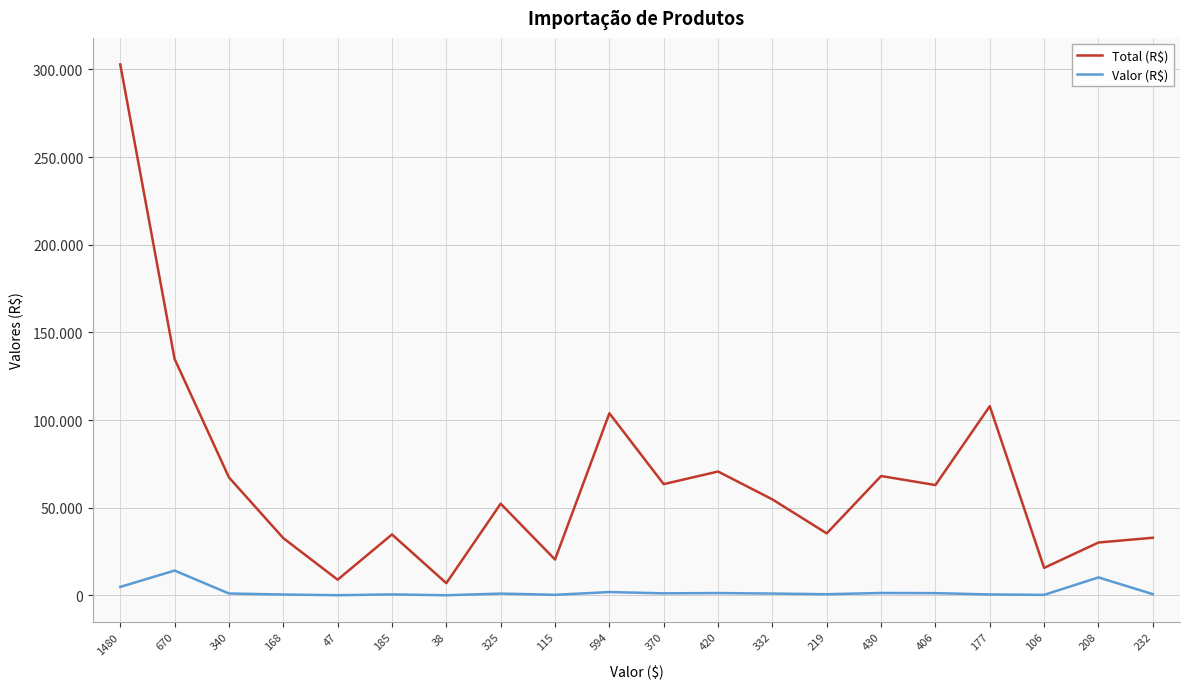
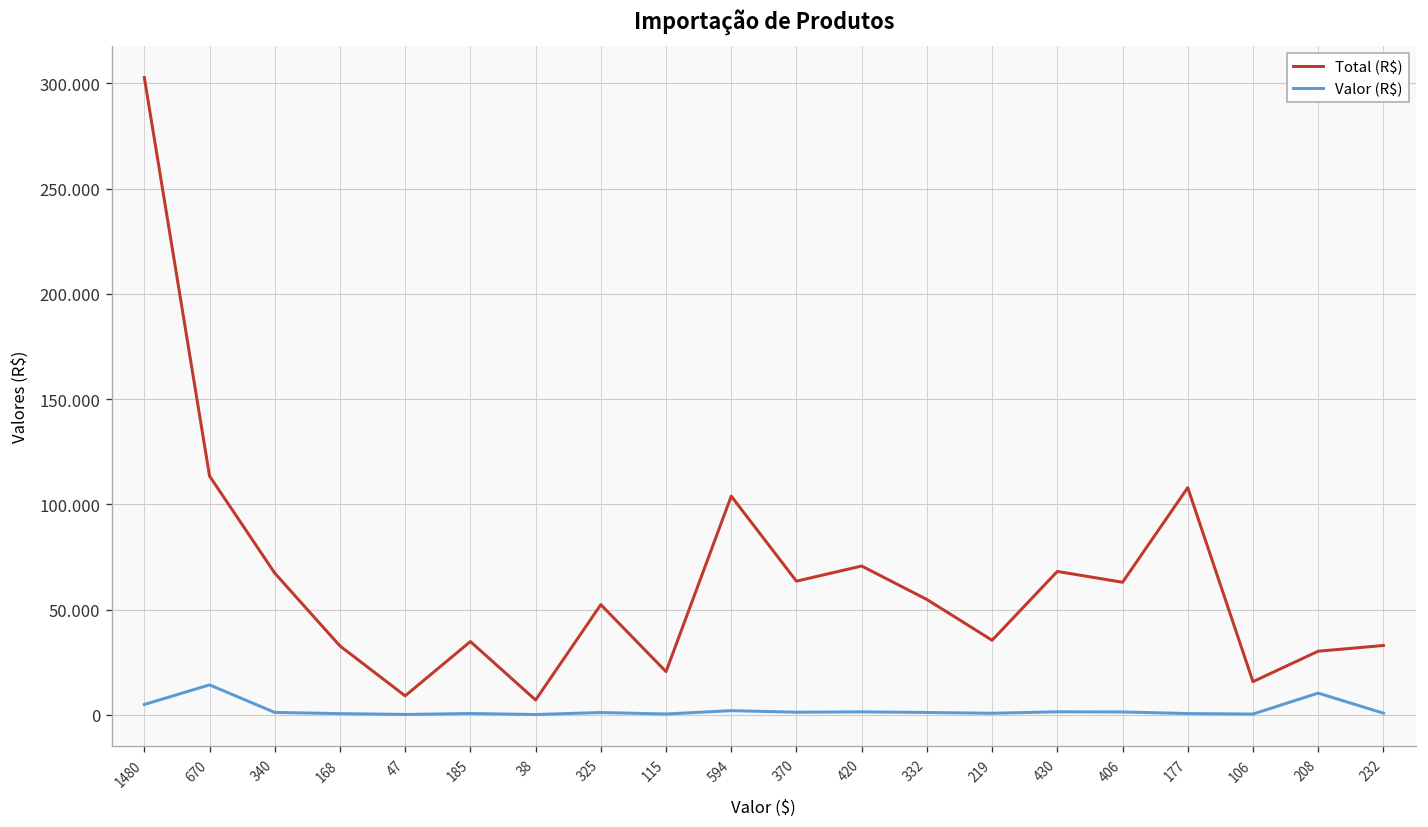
Total (R$), 670: 135 -> 113
